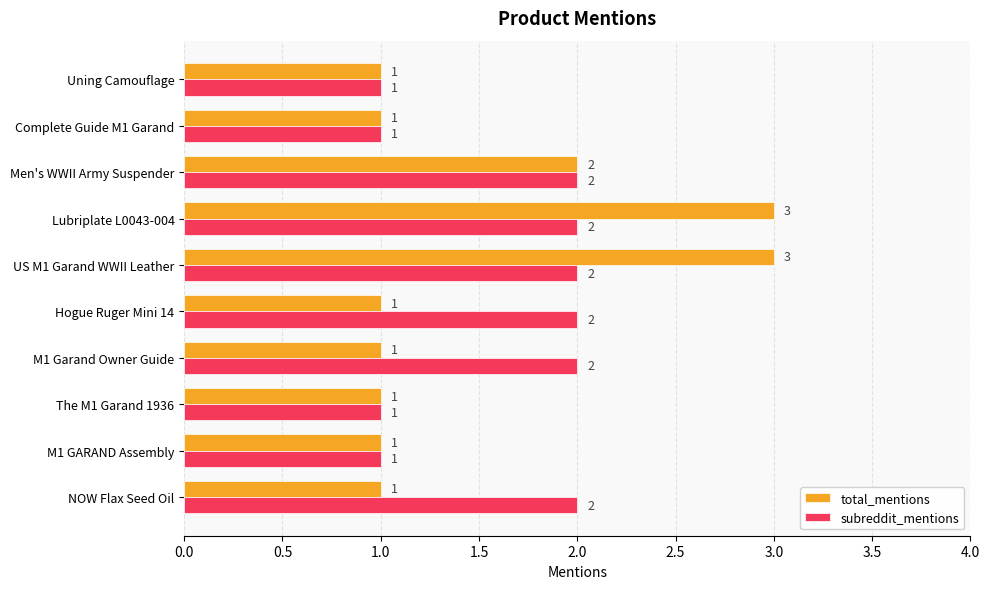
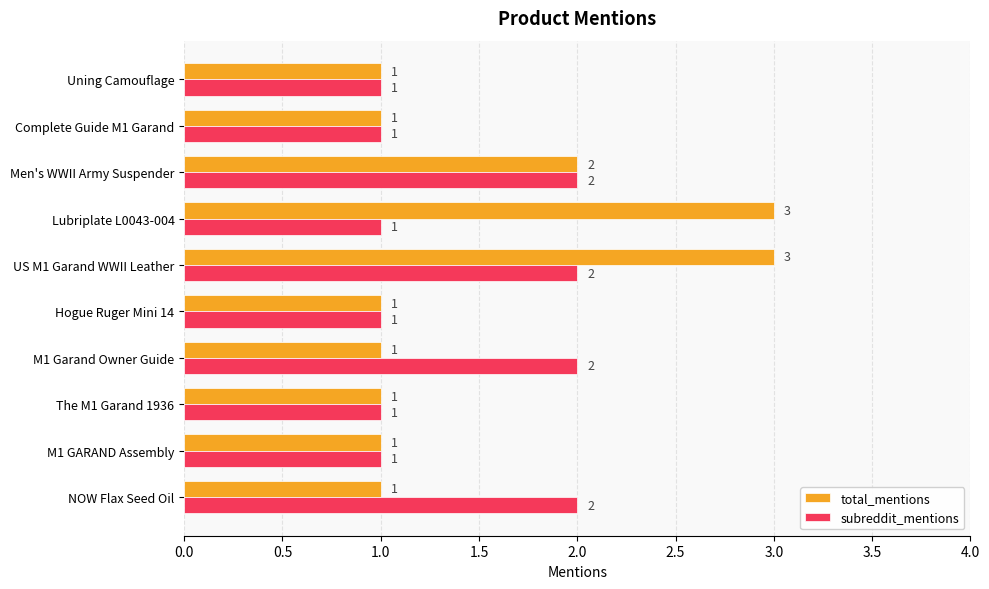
subreddit_mentions, Lubriplate L0043-004: 2 -> 1
subreddit_mentions, Hogue Ruger Mini 14: 2 -> 1
